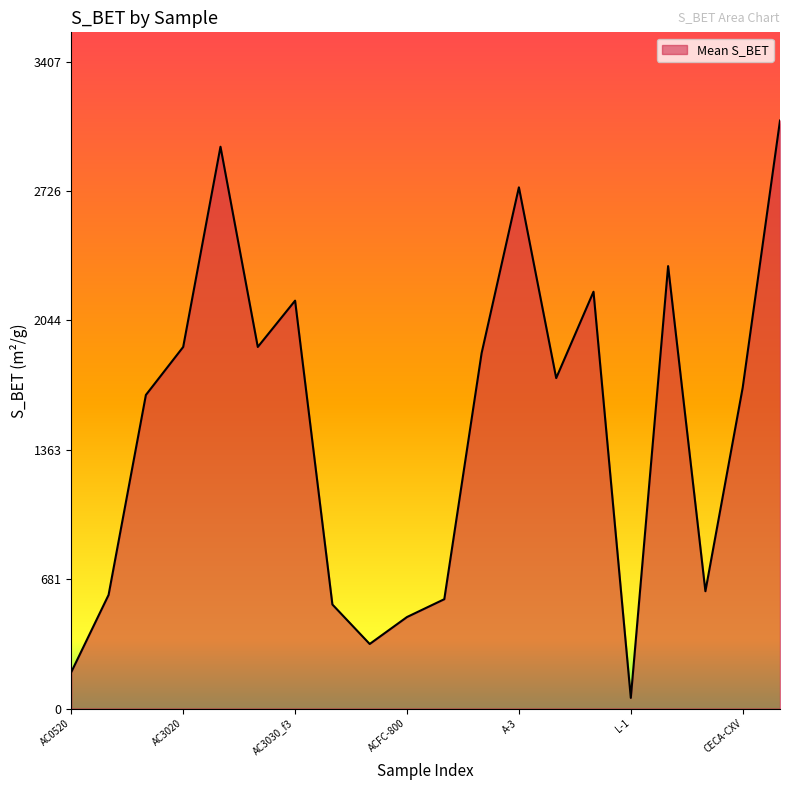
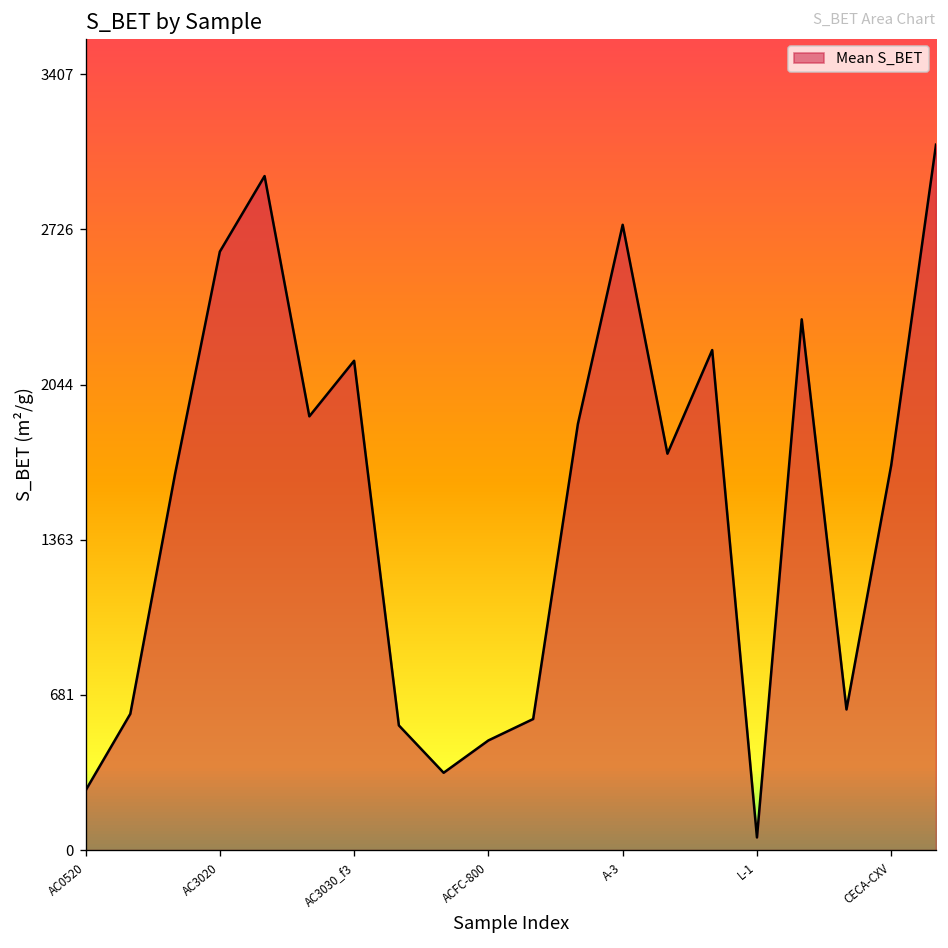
AC0520: 190 -> 260
AC3020: 1910 -> 2630
